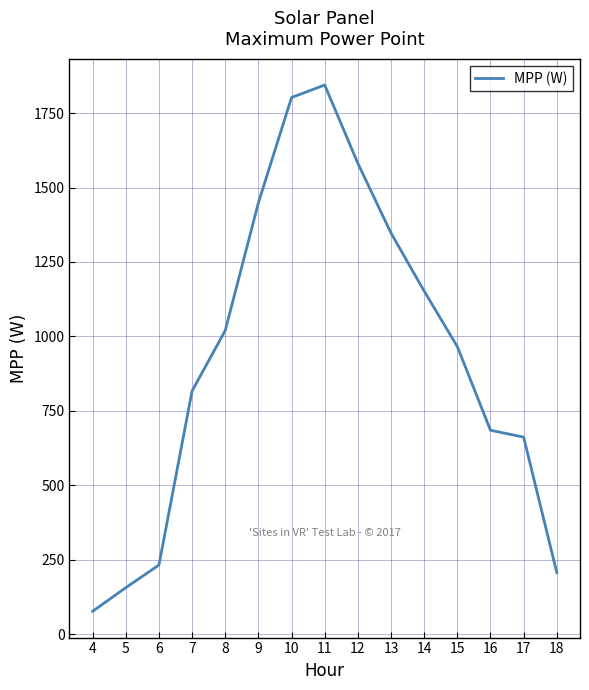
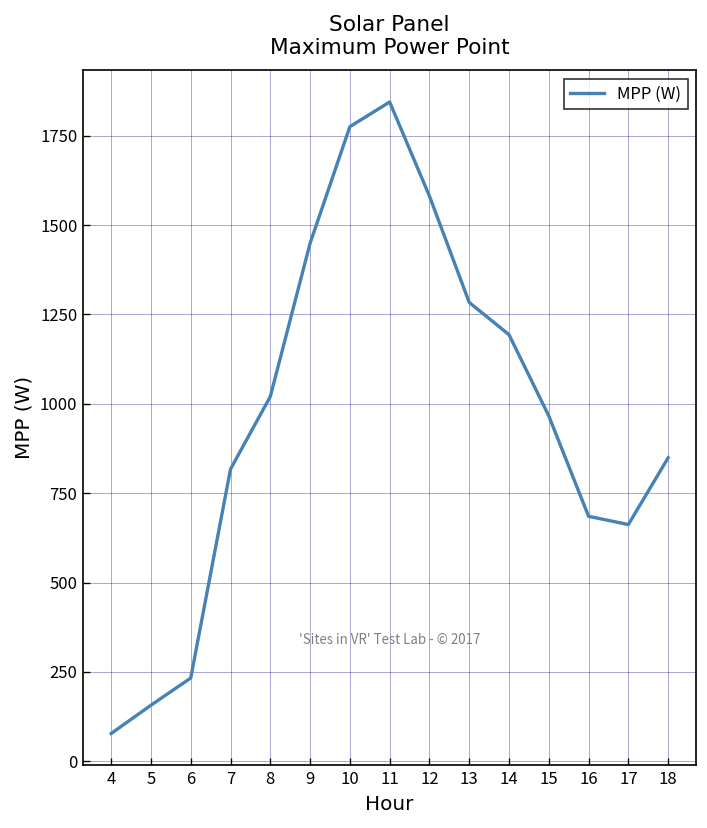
10: 1800 -> 1780
13: 1350 -> 1280
14: 1150 -> 1190
18: 210 -> 850
